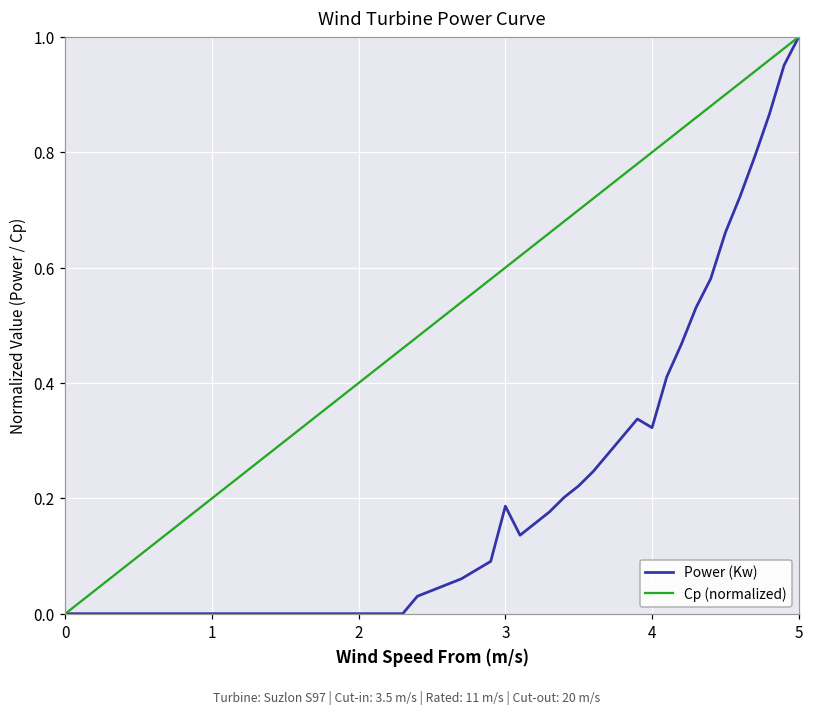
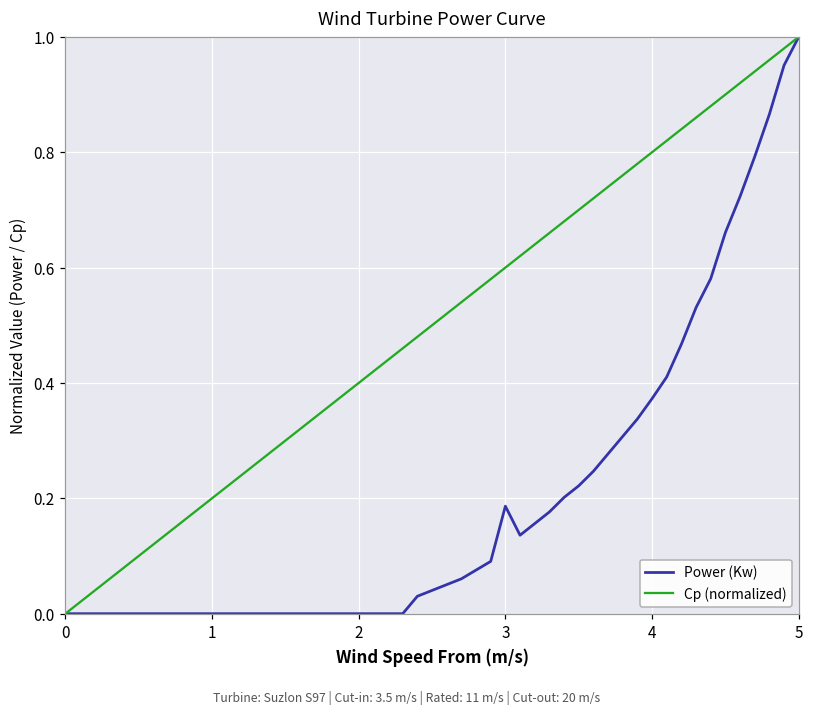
Power (Kw), 4: 0.32 -> 0.37
